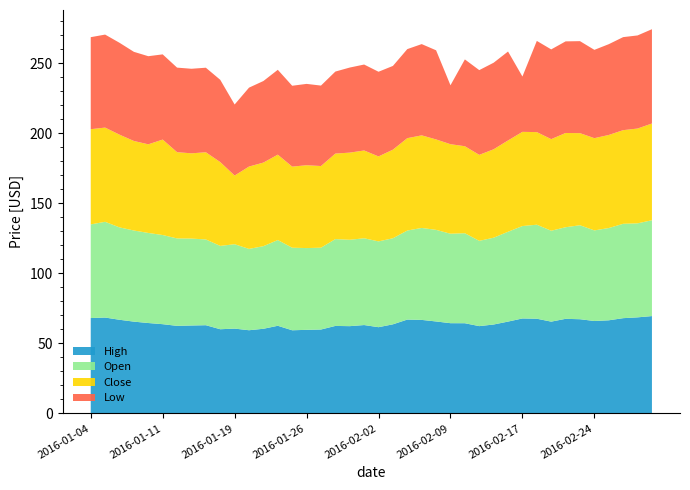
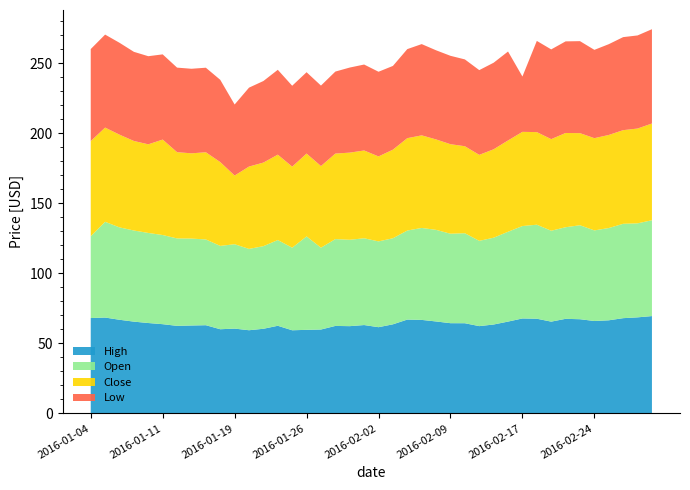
Open, 2016-01-04: 67 -> 58
Open, 2016-01-26: 58 -> 67
Low, 2016-02-09: 42 -> 63
